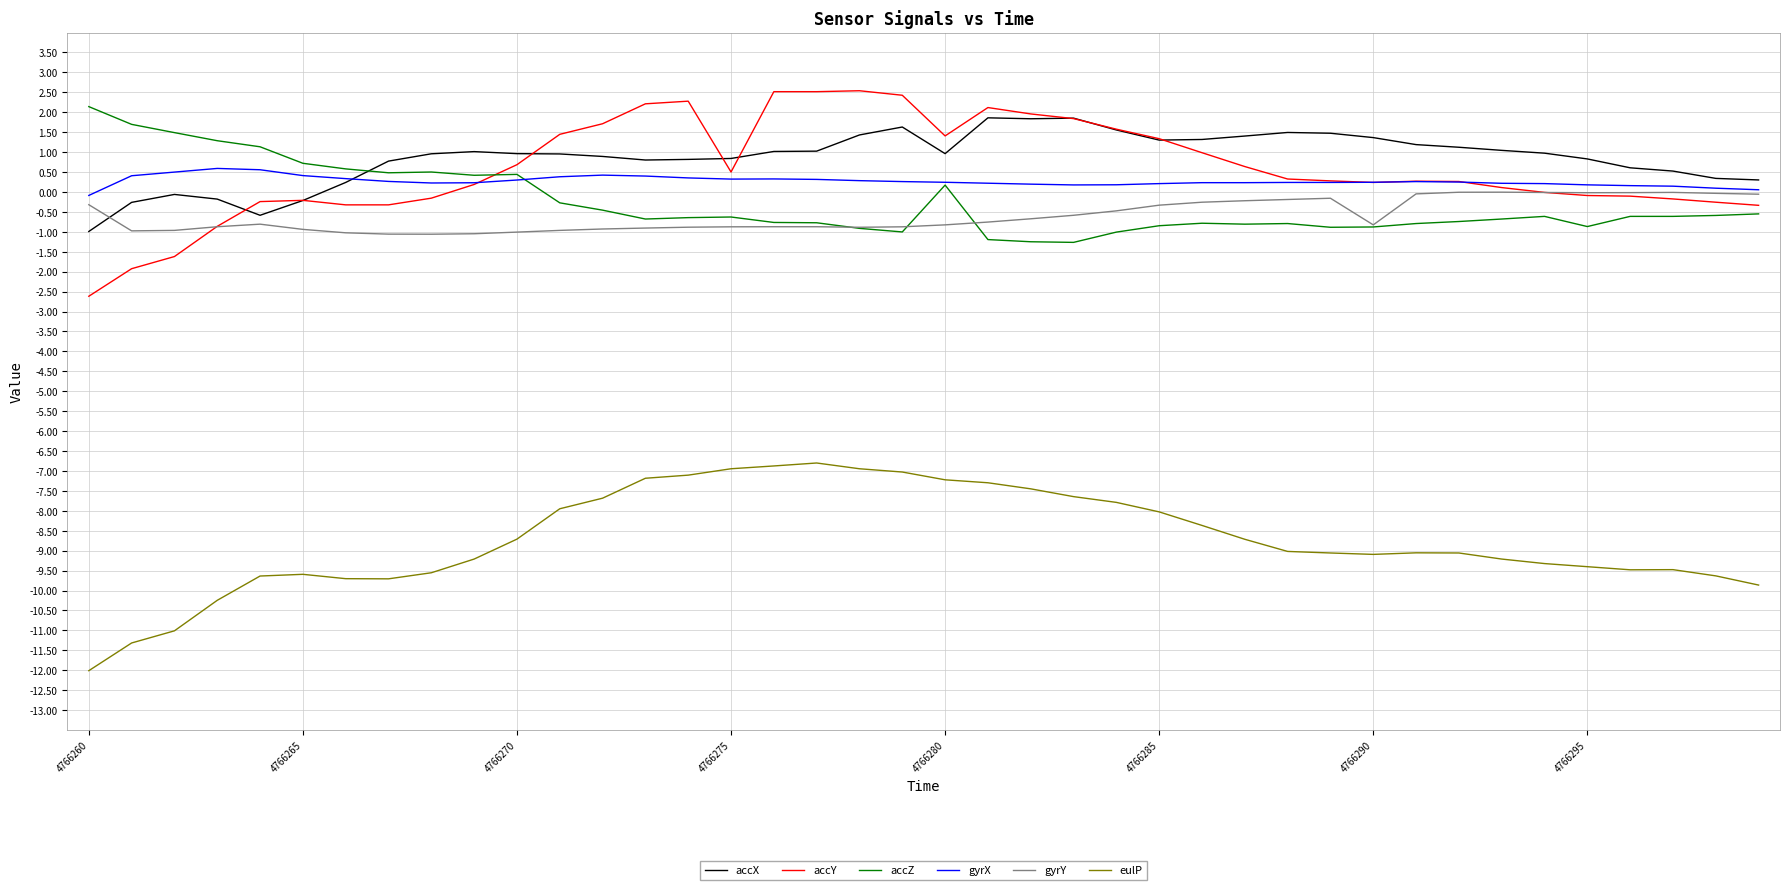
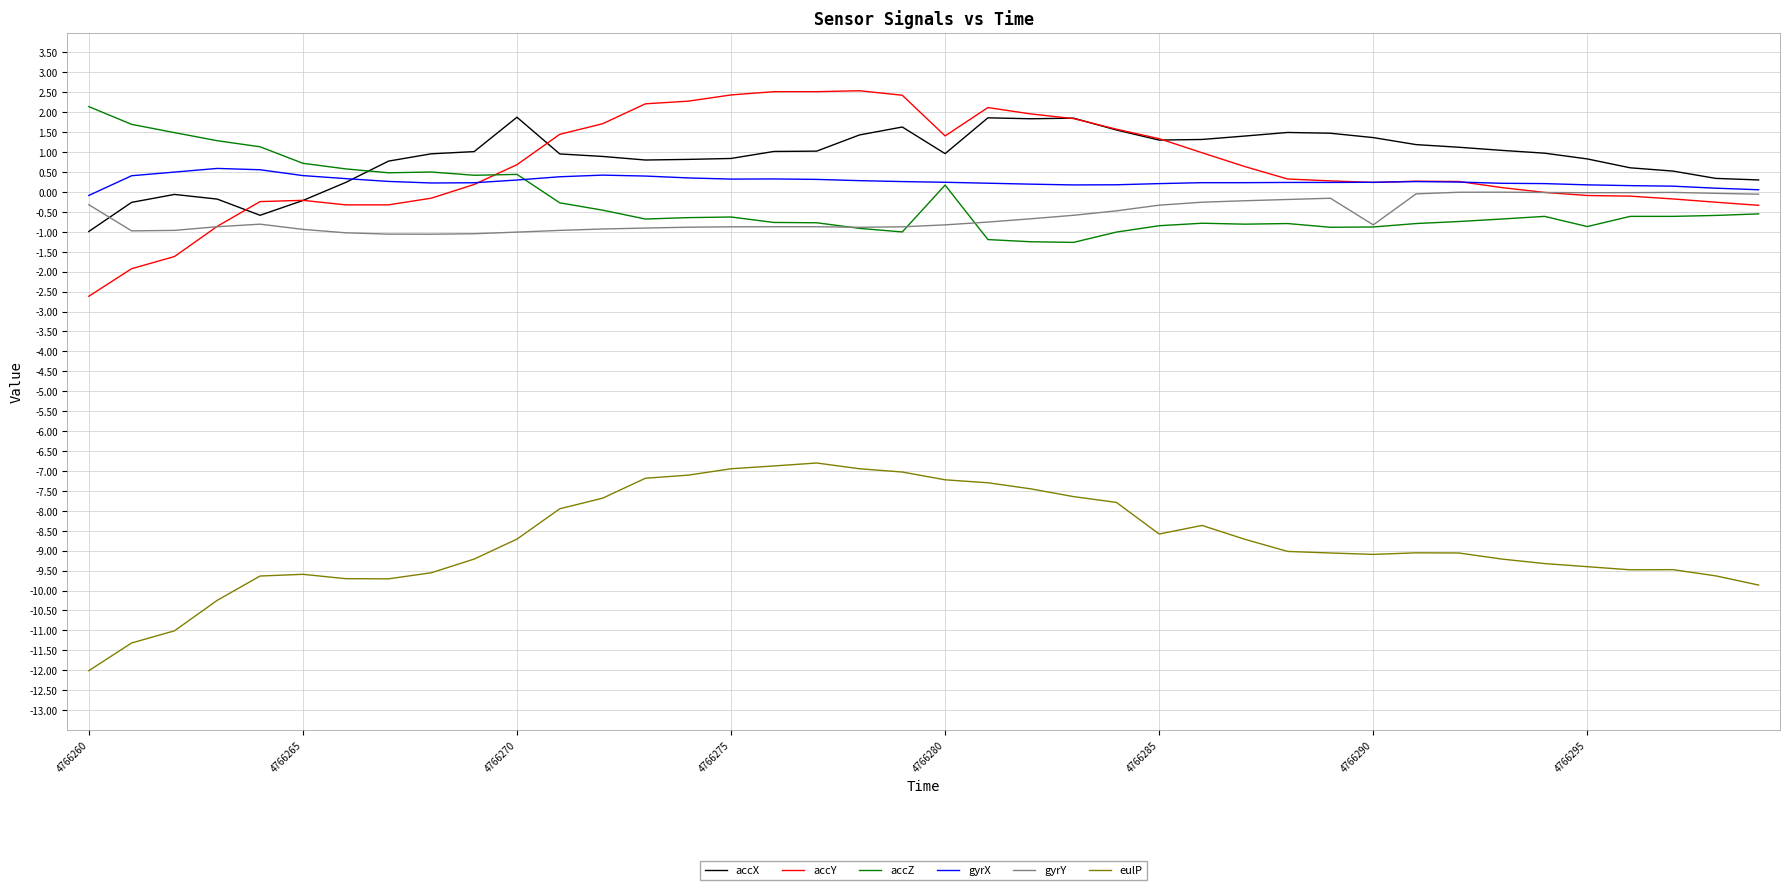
accX, 4766270: 1.0 -> 1.9
accY, 4766275: 0.5 -> 2.4
eulP, 4766285: -8.0 -> -8.6
